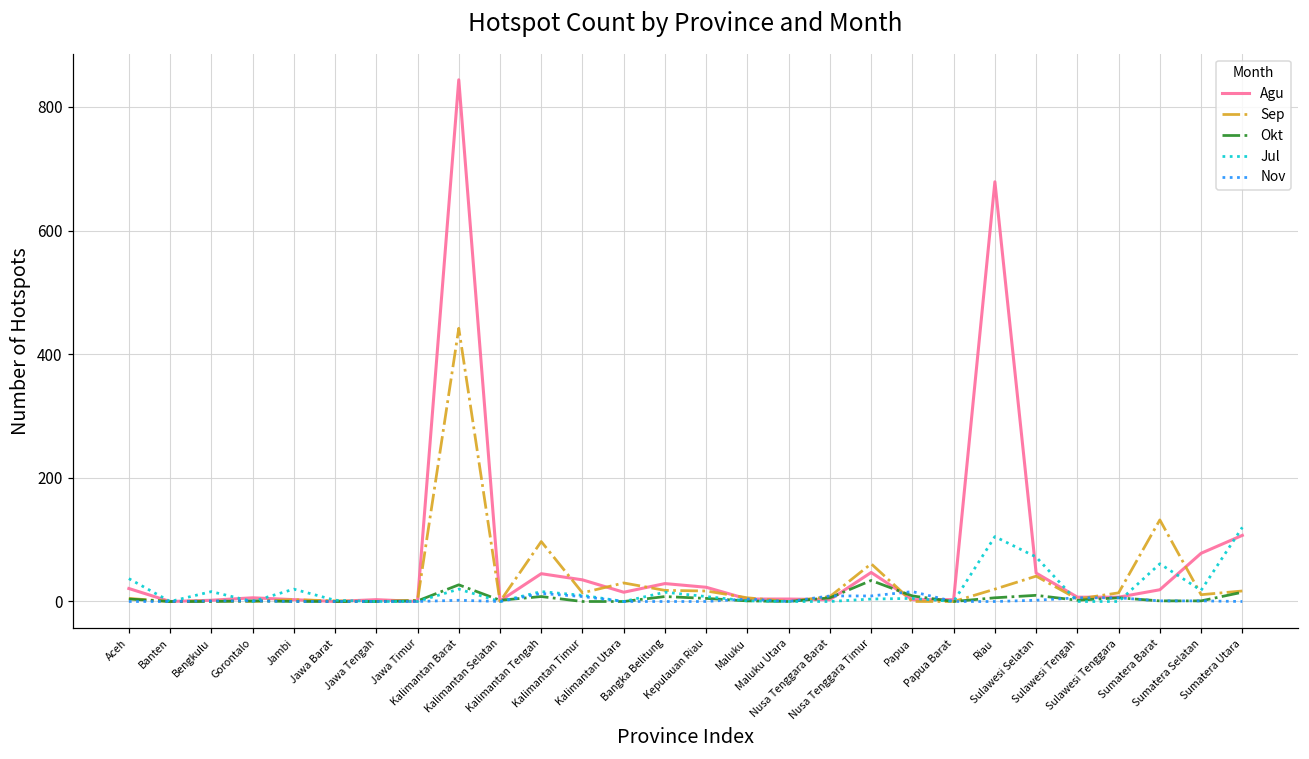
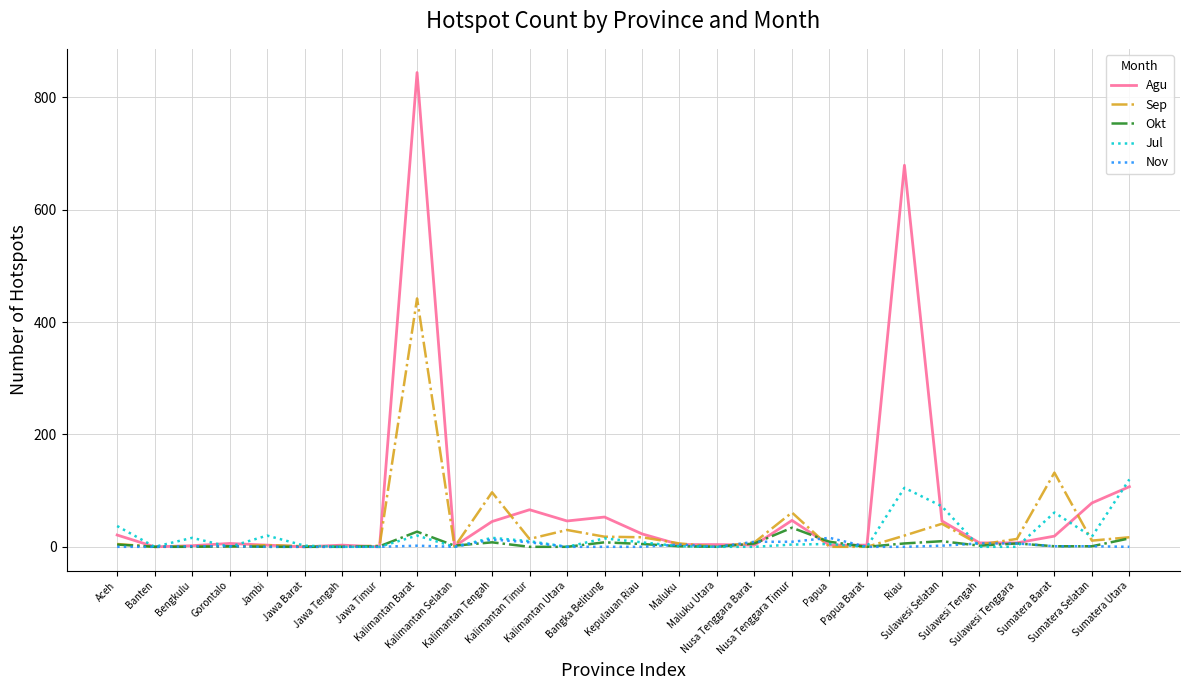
Agu, Kalimantan Timur: 40 -> 70
Agu, Kalimantan Utara: 20 -> 50
Agu, Bangka Belitung: 30 -> 50
